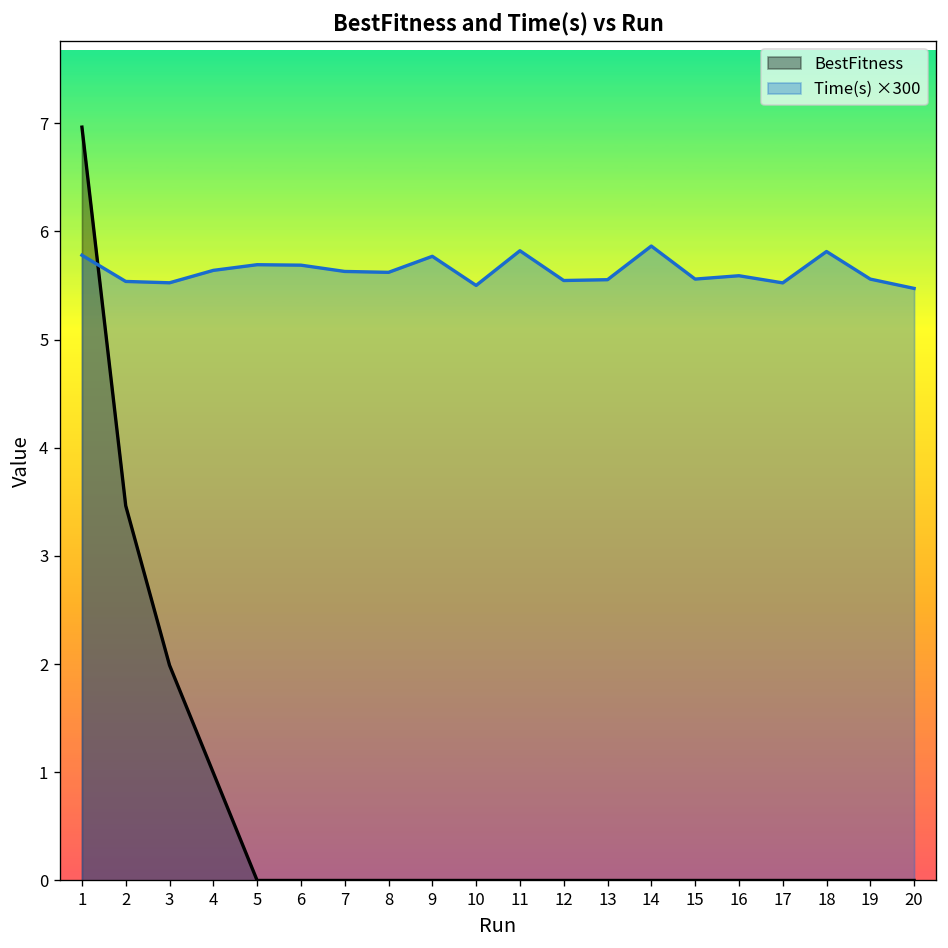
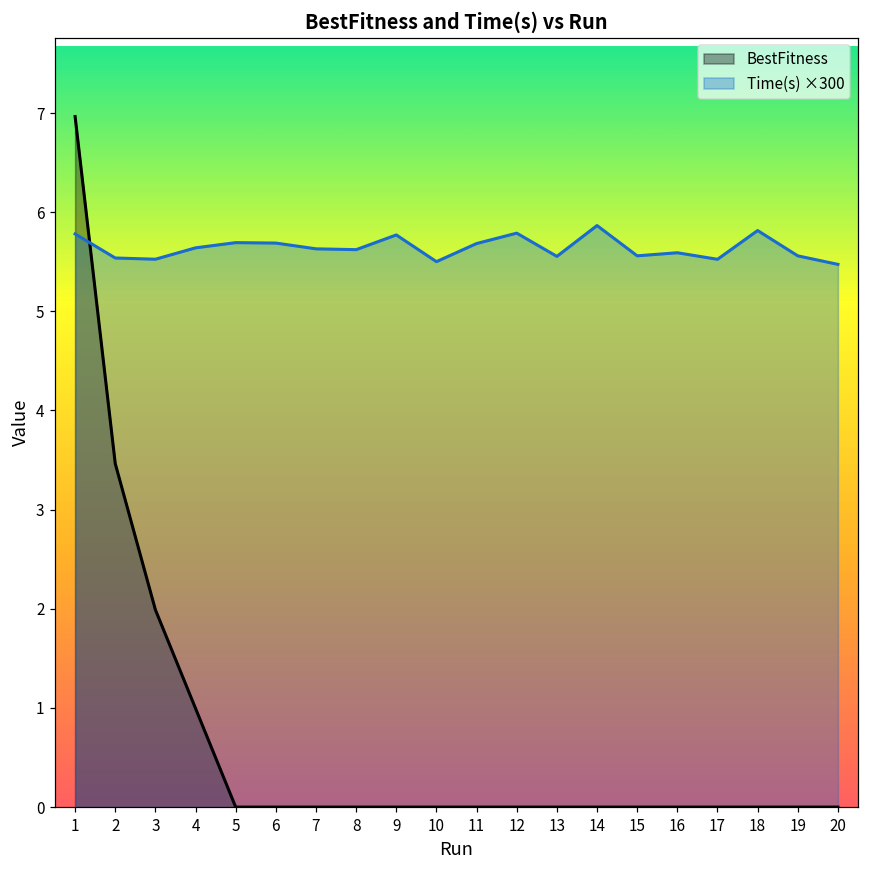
Time(s) ×300, 11: 5.8 -> 5.7
Time(s) ×300, 12: 5.5 -> 5.8
